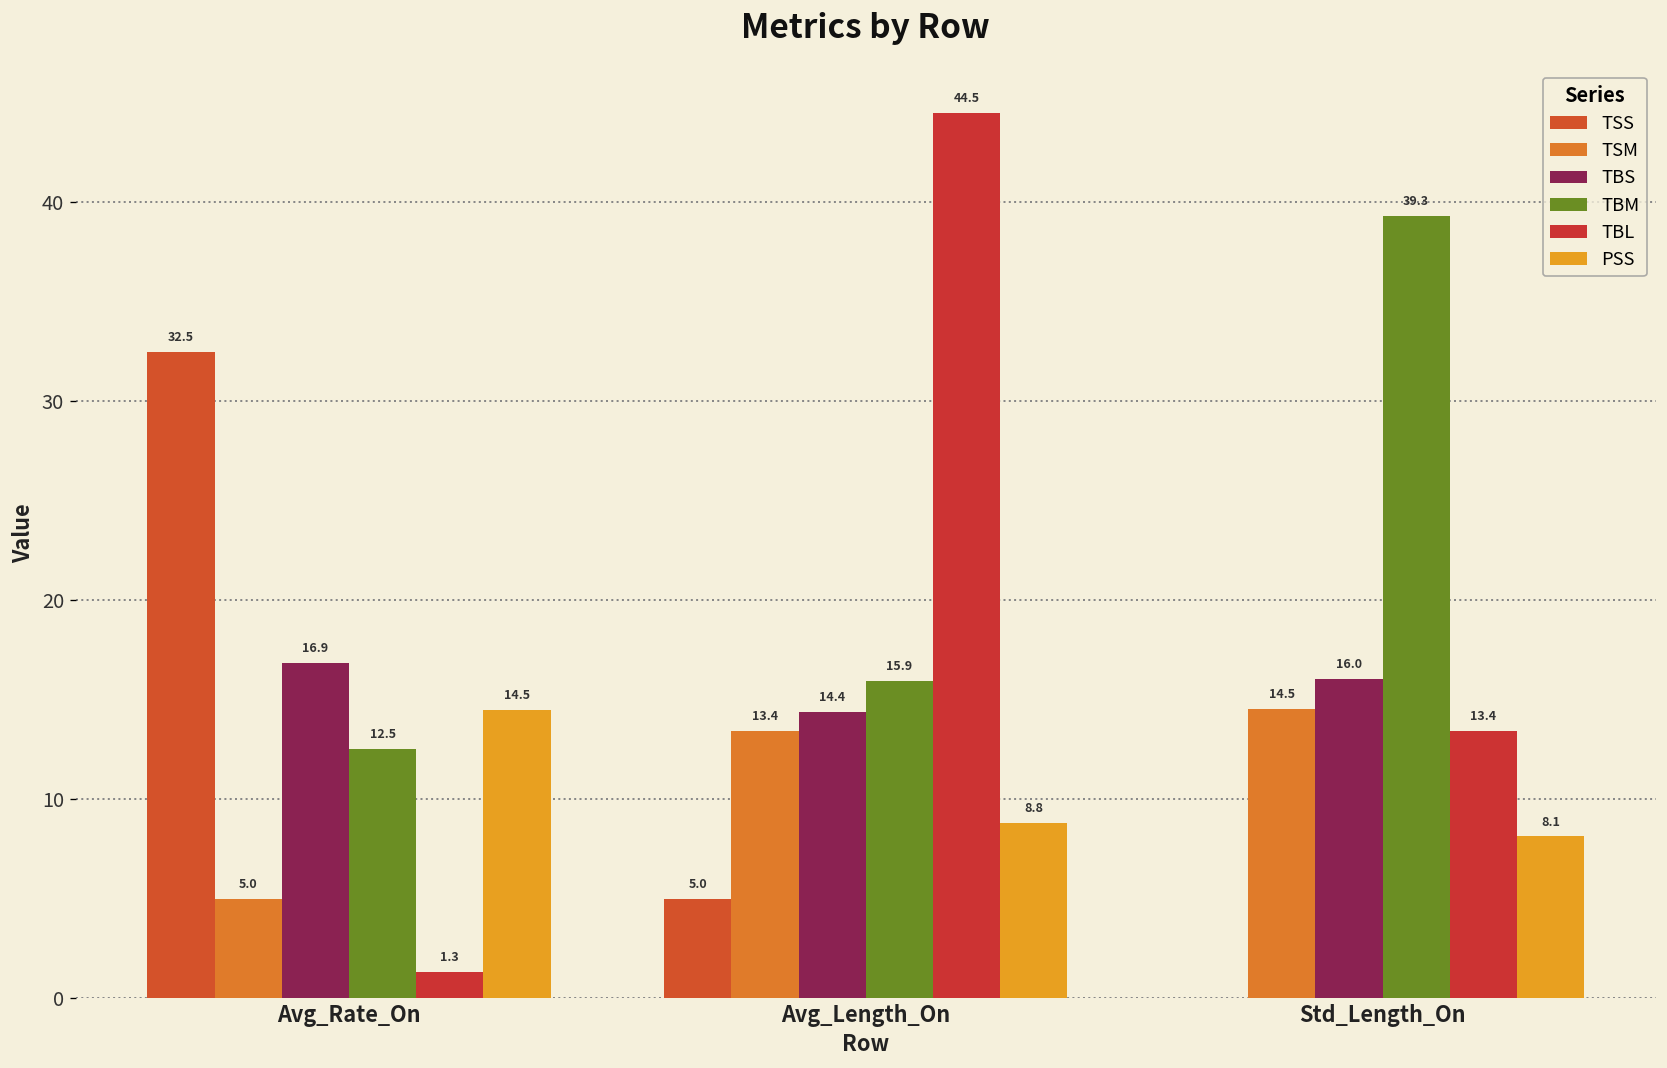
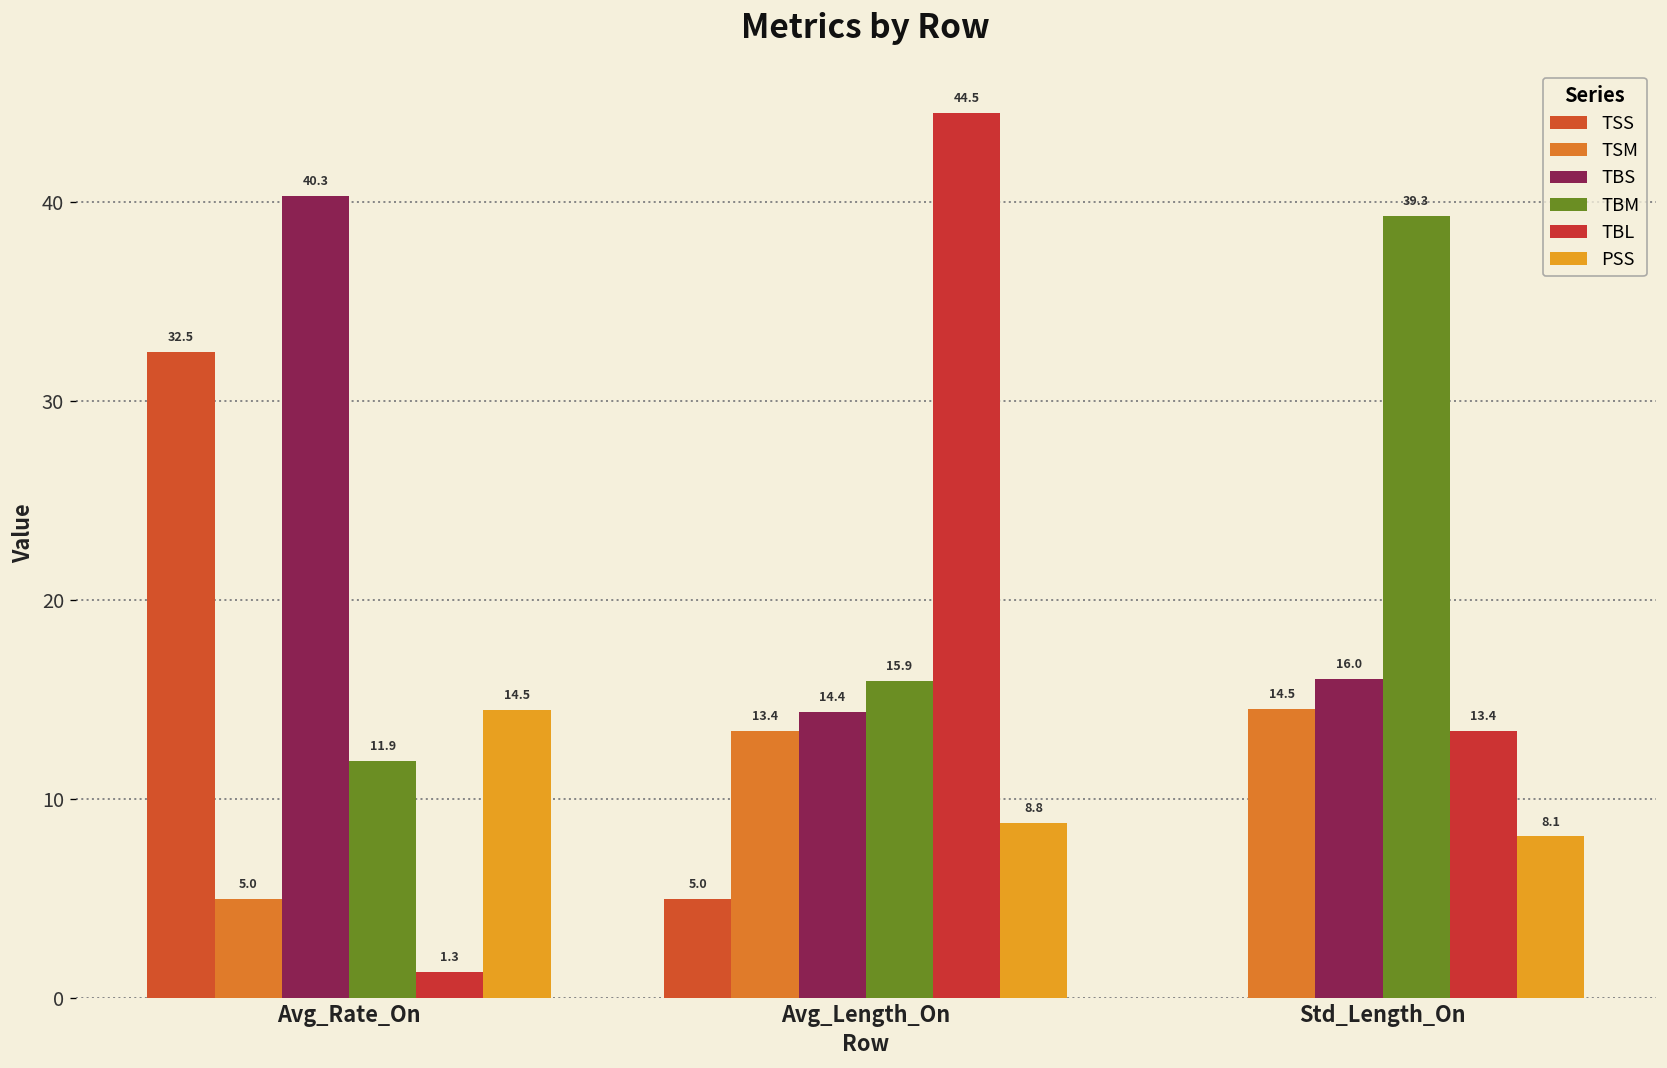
TBS, Avg_Rate_On: 16.9 -> 40.3
TBM, Avg_Rate_On: 12.5 -> 11.9
